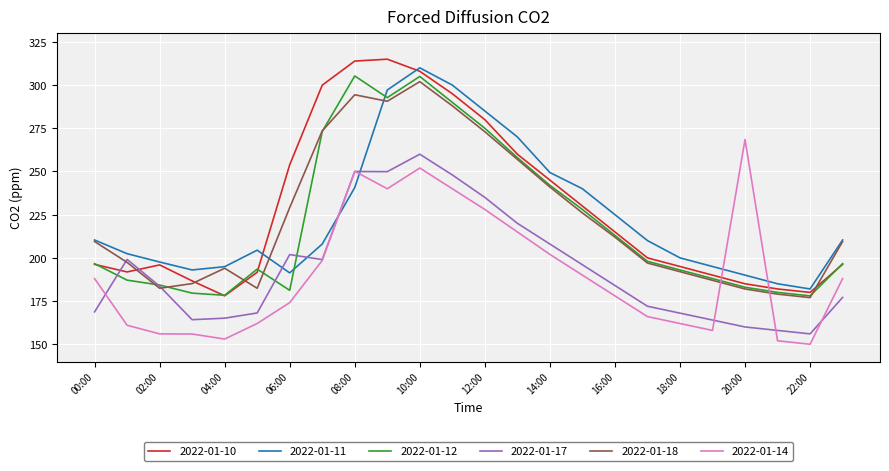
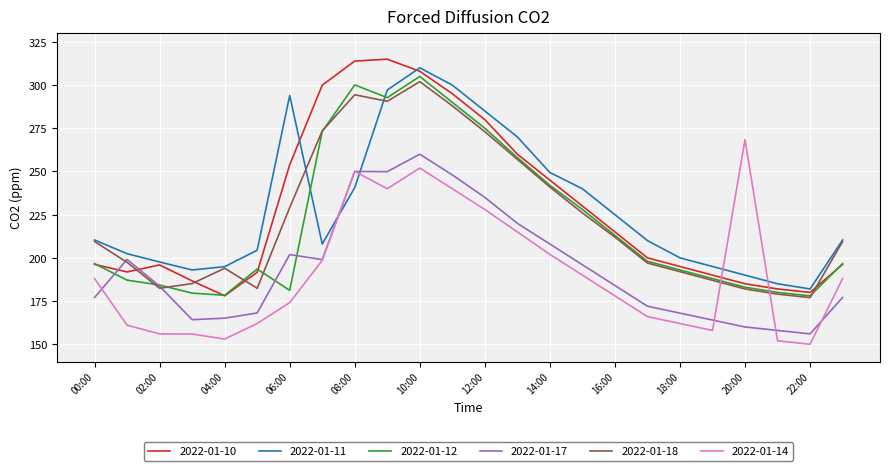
2022-01-17, 00:00: 169 -> 177
2022-01-11, 06:00: 191 -> 294
2022-01-12, 08:00: 305 -> 300
